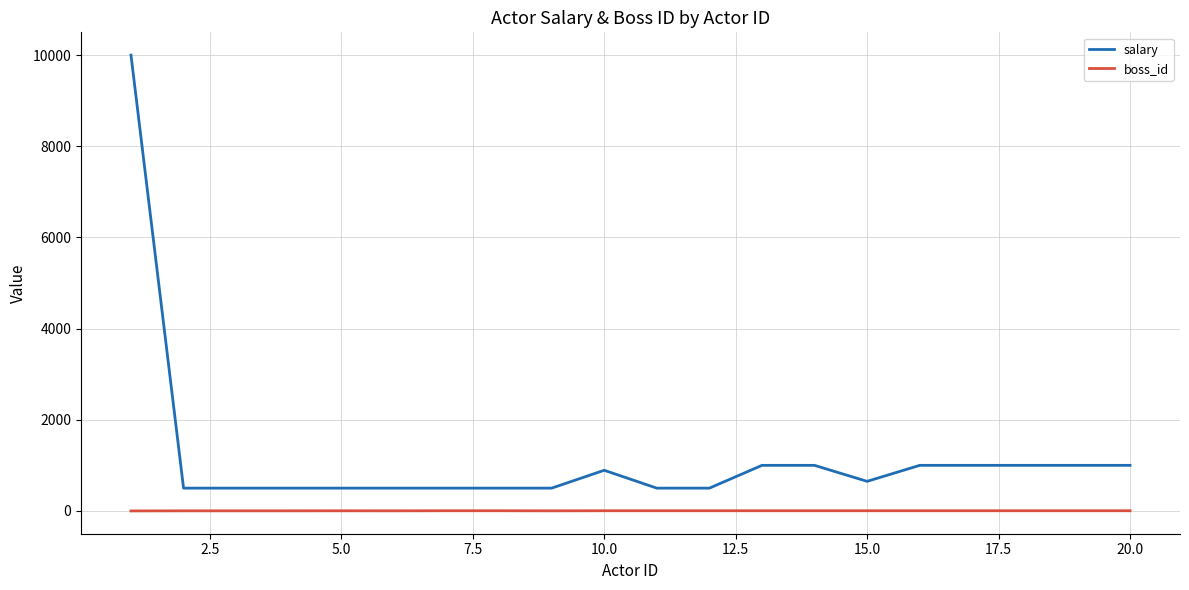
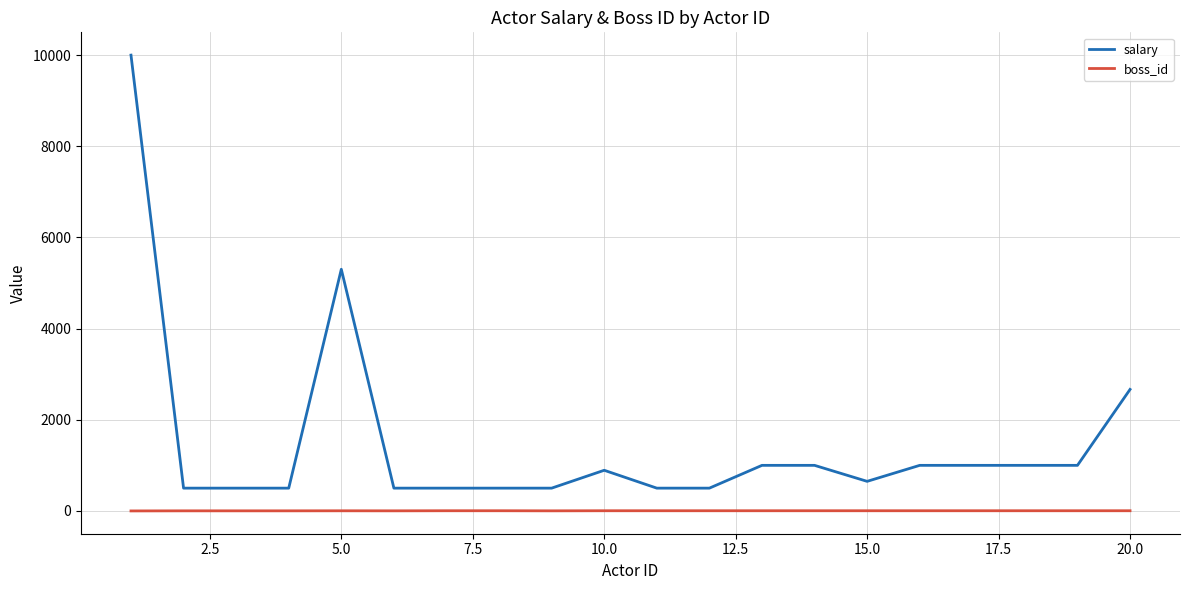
salary, 5.0: 500 -> 5300
salary, 20.0: 1000 -> 2700
